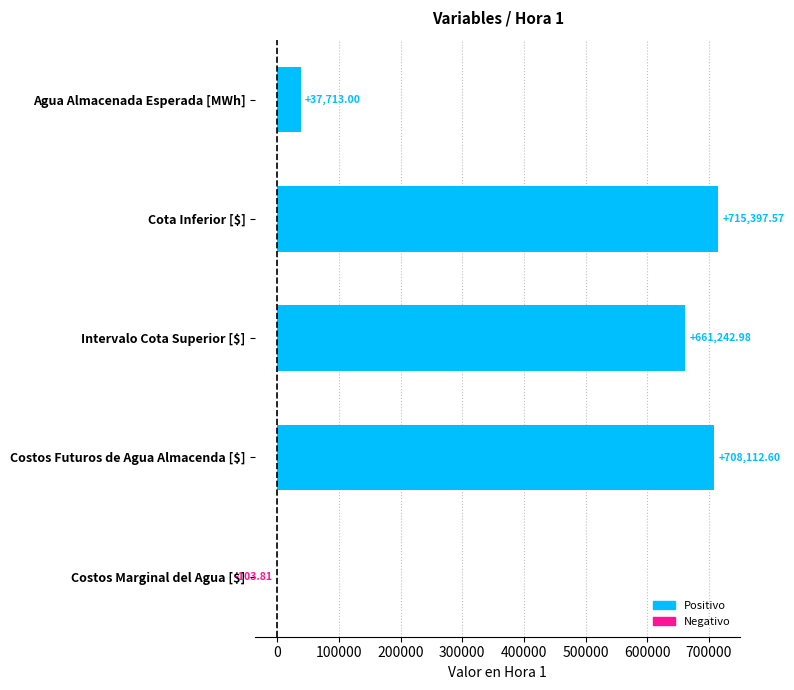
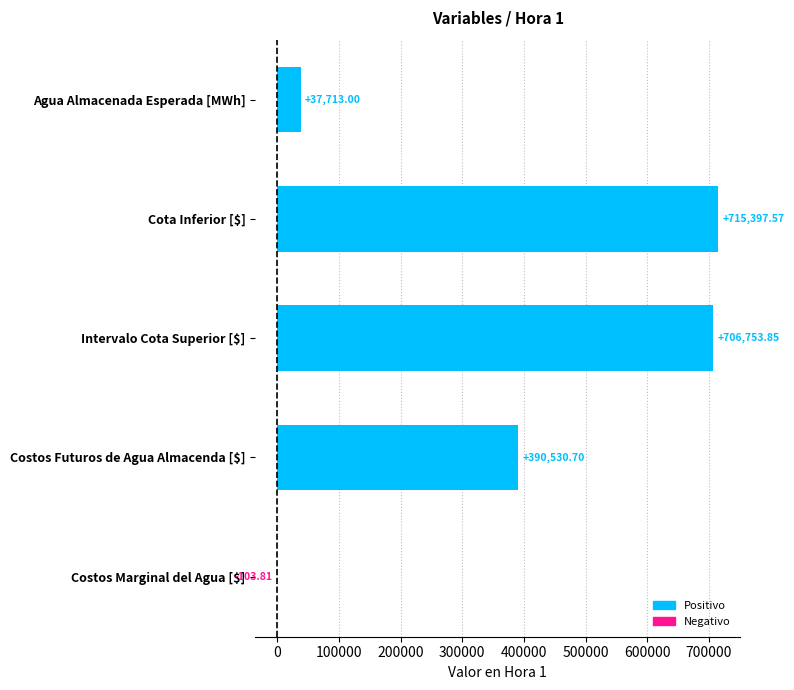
Intervalo Cota Superior [$]: +661,242.98 -> +706,753.85
Costos Futuros de Agua Almacenda [$]: +708,112.60 -> +390,530.70
